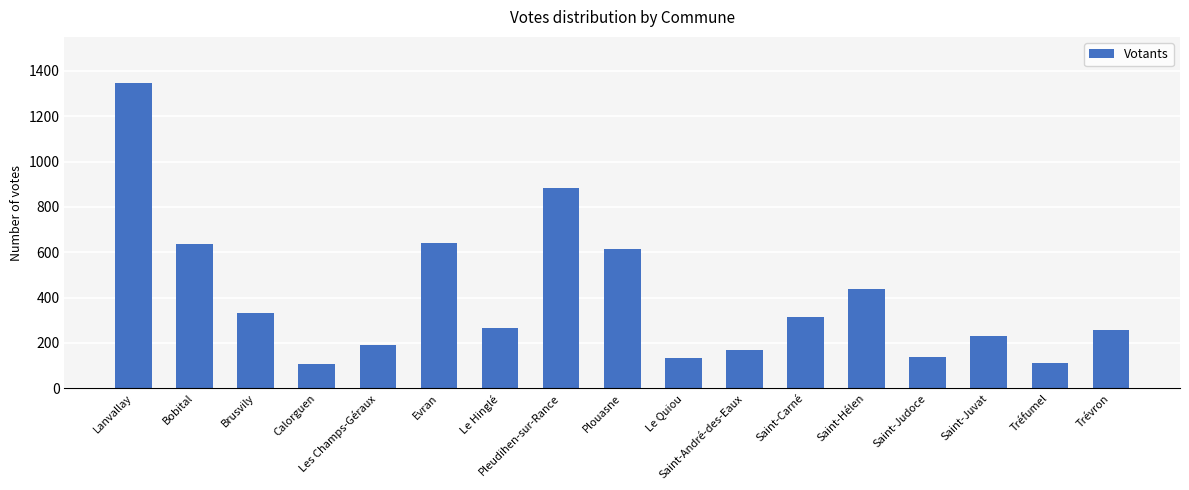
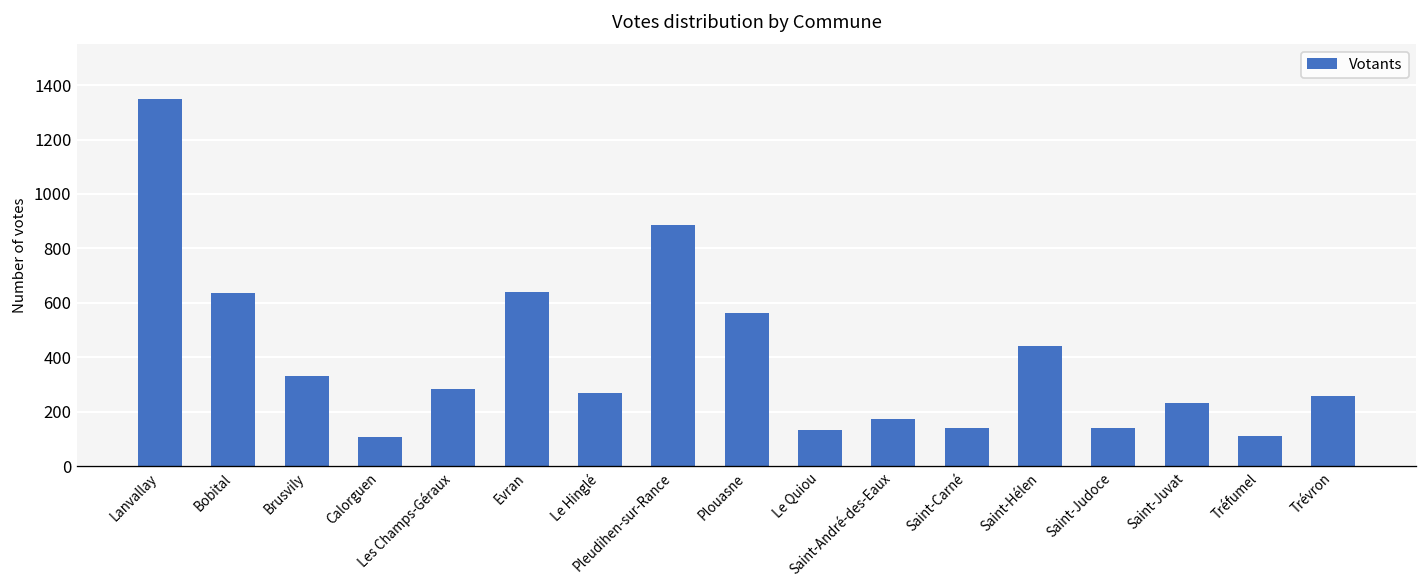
Les Champs-Géraux: 190 -> 280
Plouasne: 610 -> 560
Saint-Carné: 310 -> 140
